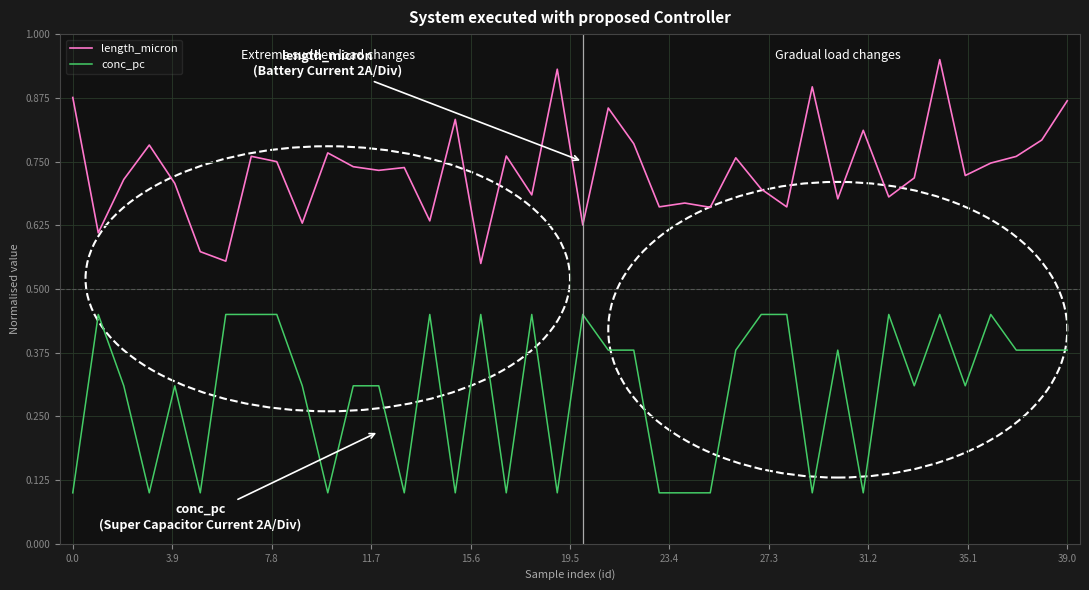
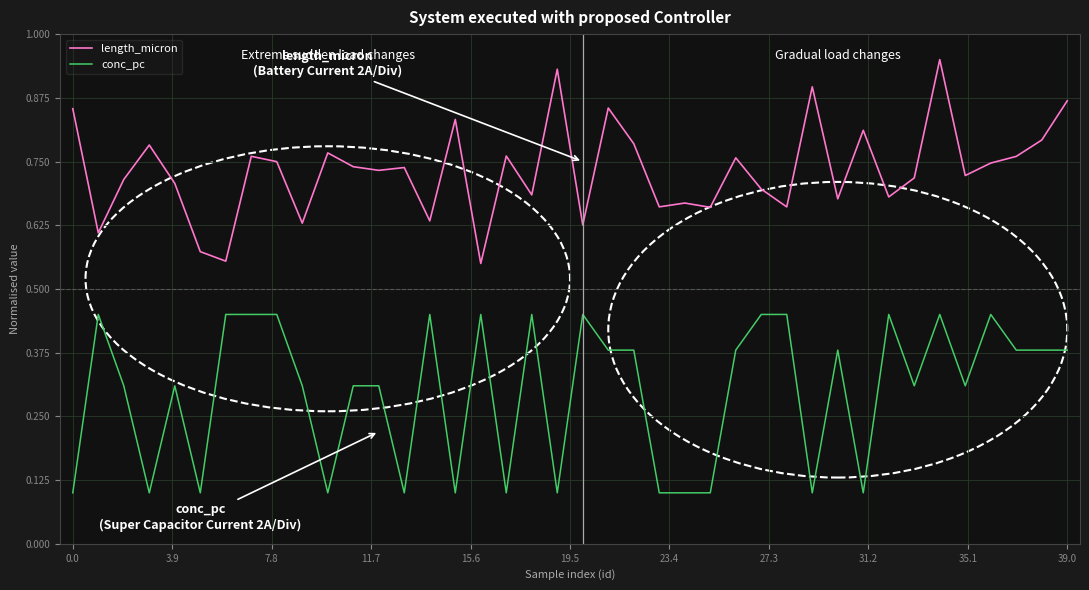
length_micron, 0.0: 0.88 -> 0.85
